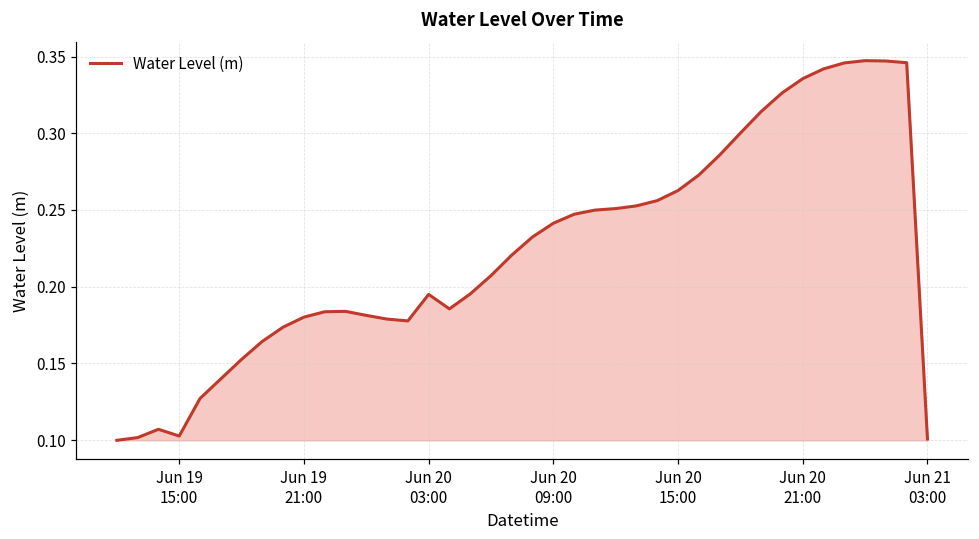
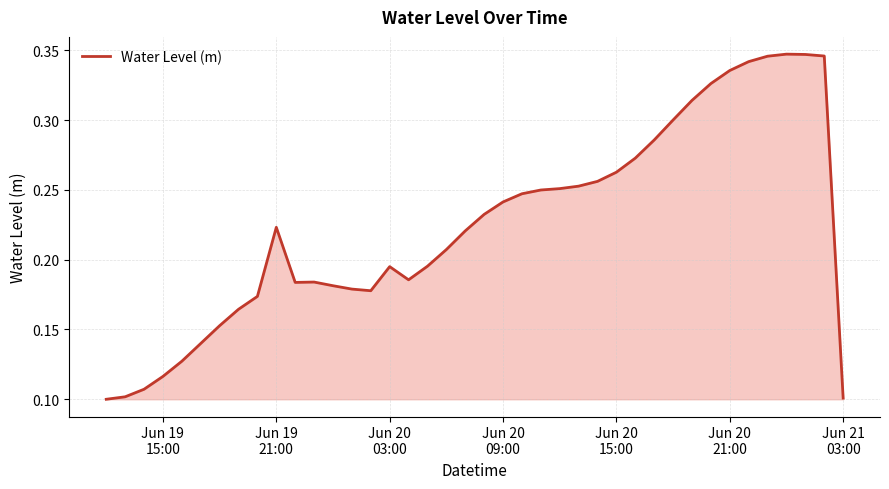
Jun 19 15:00: 0.103 -> 0.116
Jun 19 21:00: 0.180 -> 0.223
